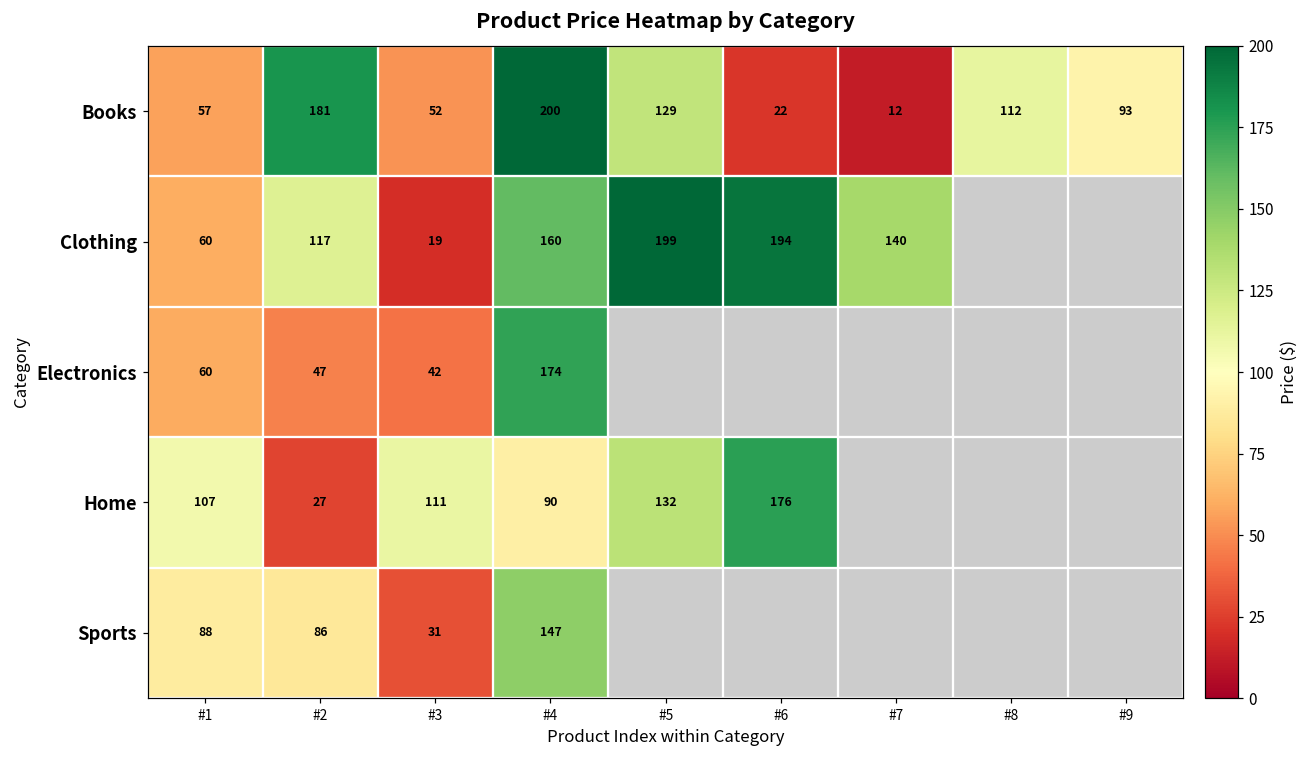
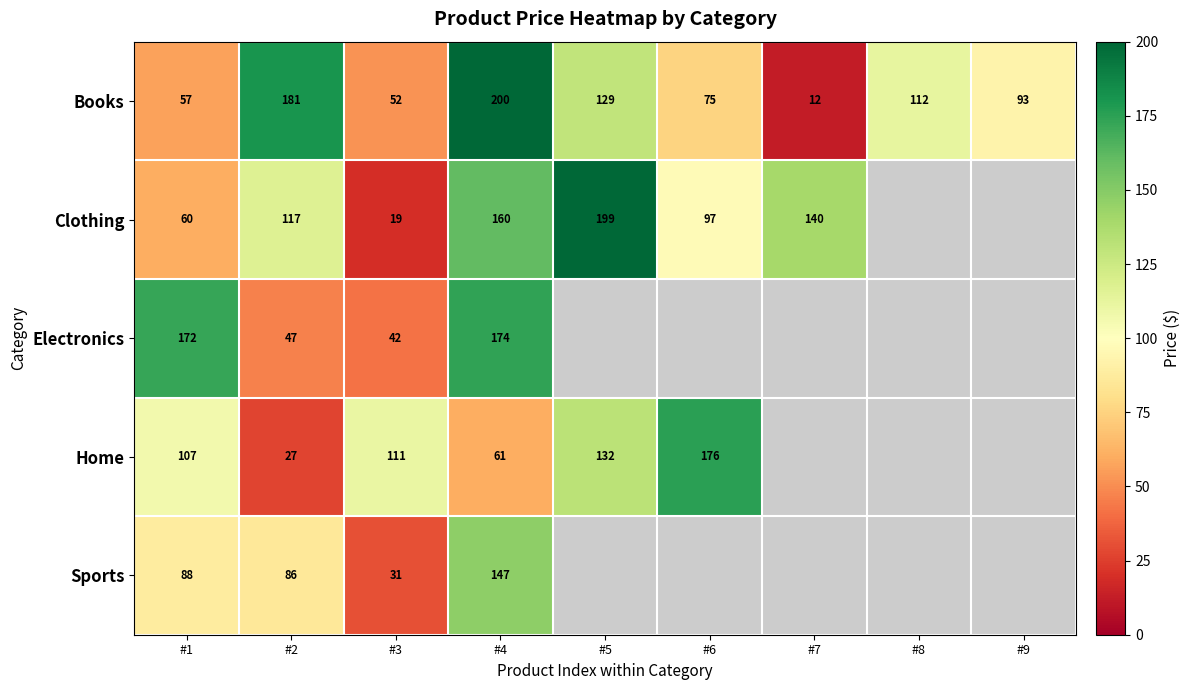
Books, #6: 22 -> 75
Clothing, #6: 194 -> 97
Electronics, #1: 60 -> 172
Home, #4: 90 -> 61
